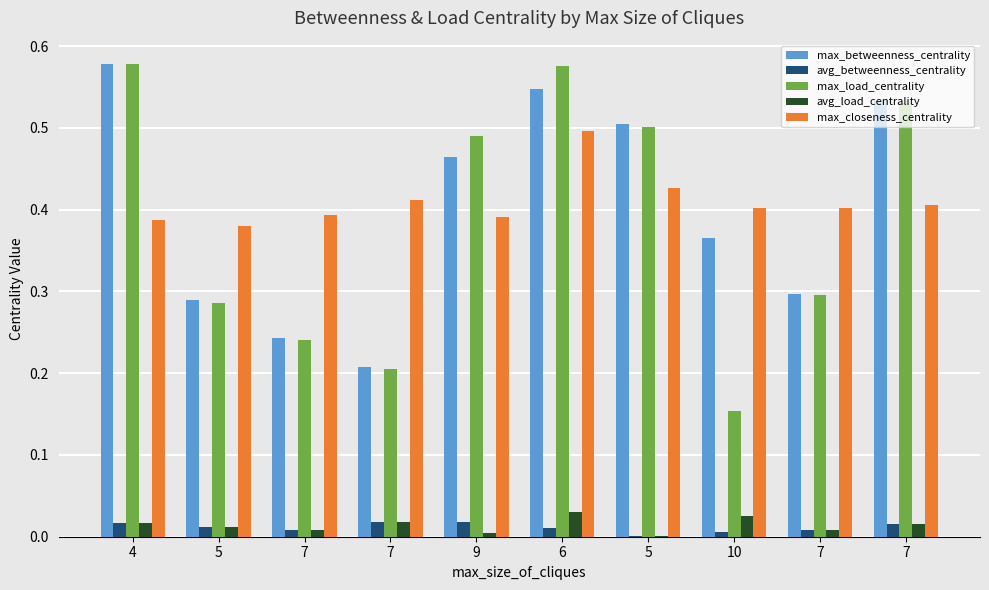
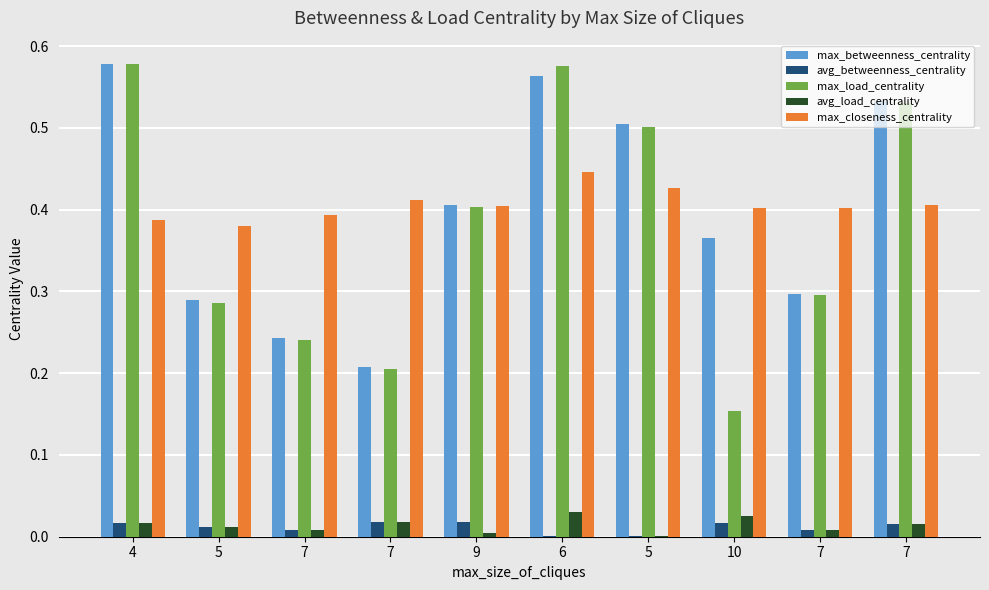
max_betweenness_centrality, 9: 0.46 -> 0.41
max_load_centrality, 9: 0.49 -> 0.40
max_closeness_centrality, 9: 0.39 -> 0.40
max_betweenness_centrality, 6: 0.55 -> 0.56
avg_betweenness_centrality, 6: 0.01 -> 0.00
max_closeness_centrality, 6: 0.50 -> 0.45
avg_betweenness_centrality, 10: 0.01 -> 0.02
